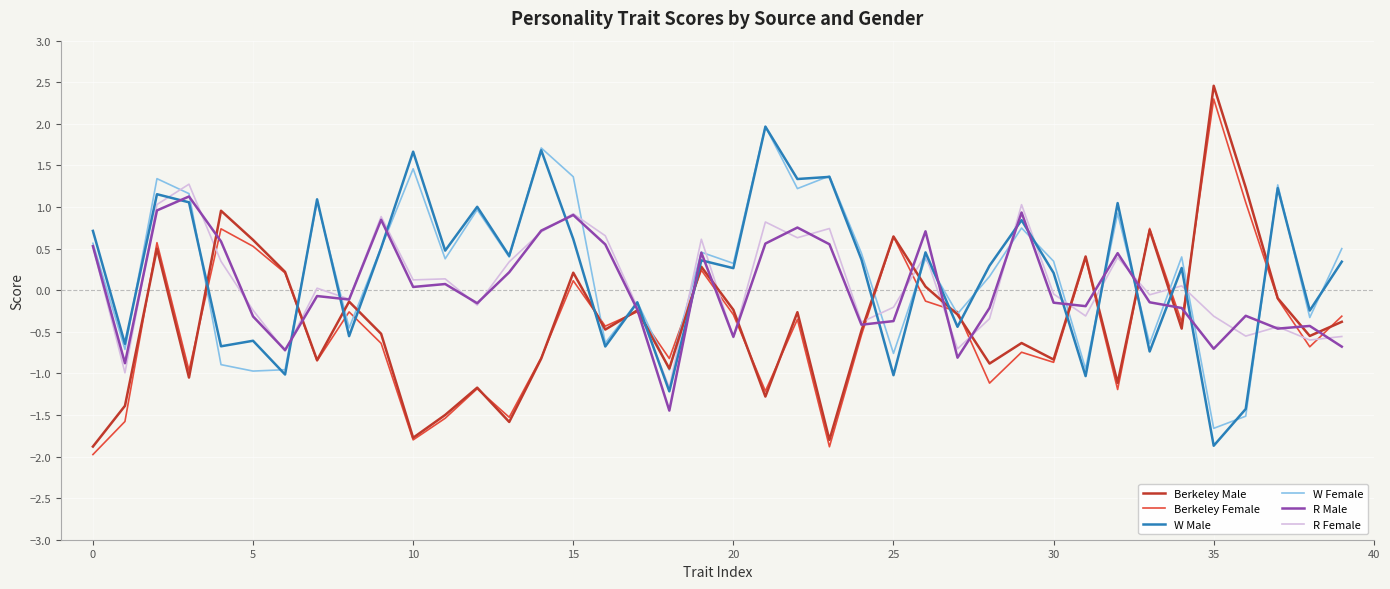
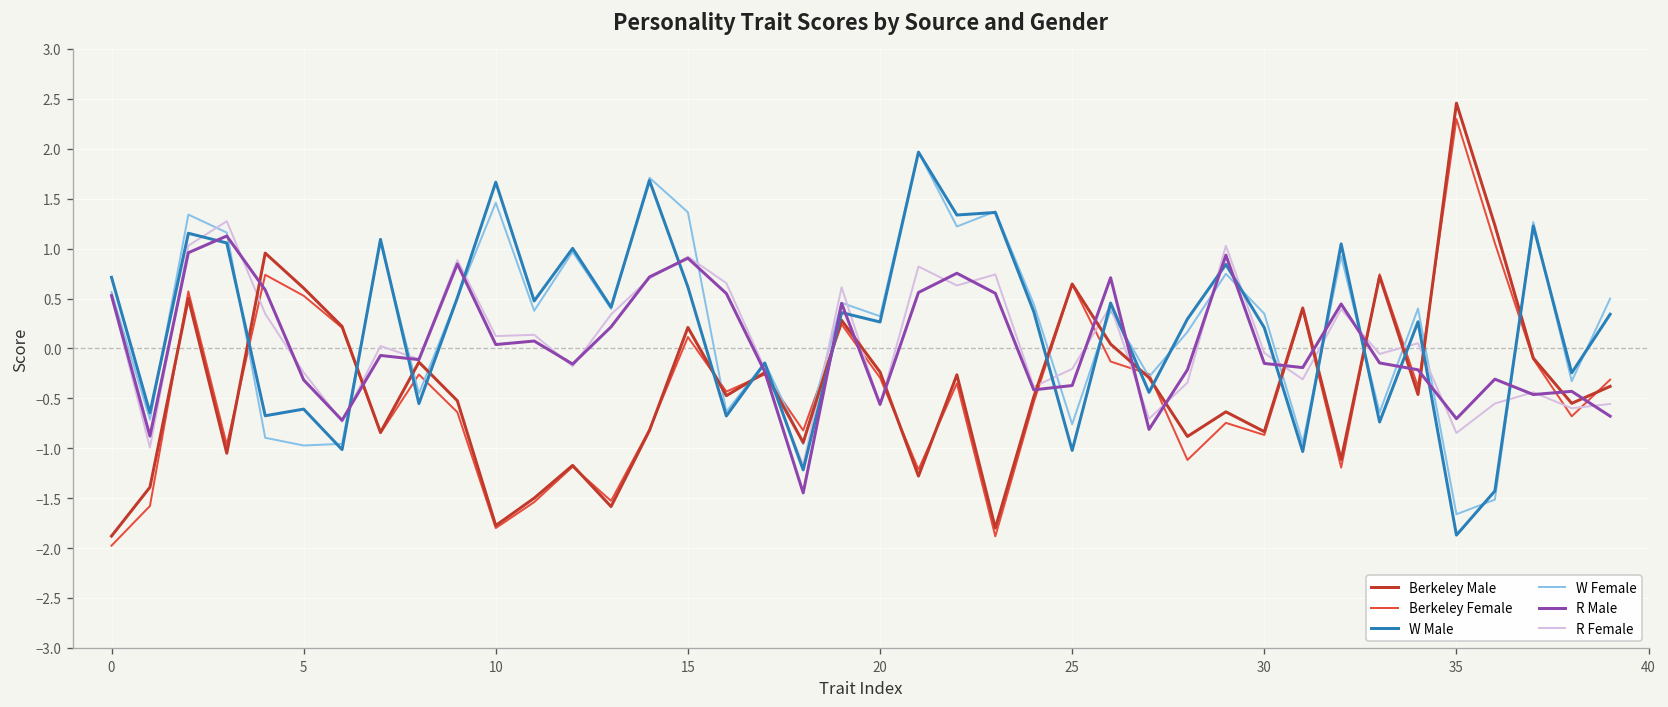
R Female, 35: -0.3 -> -0.8
